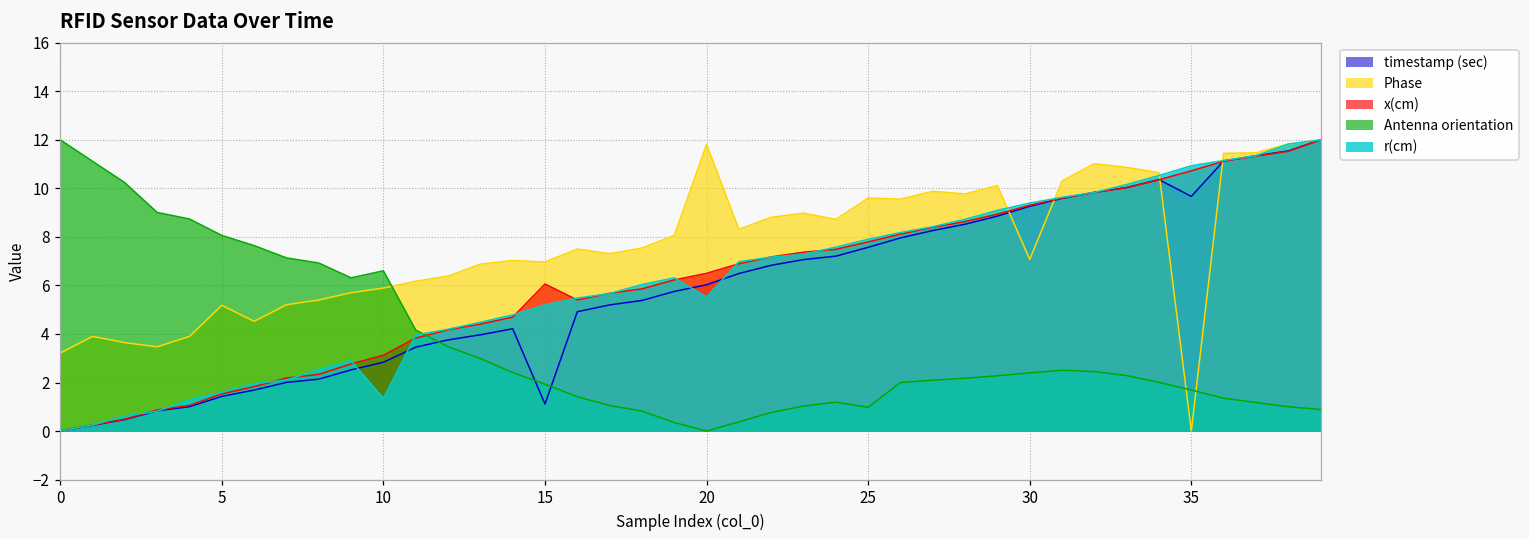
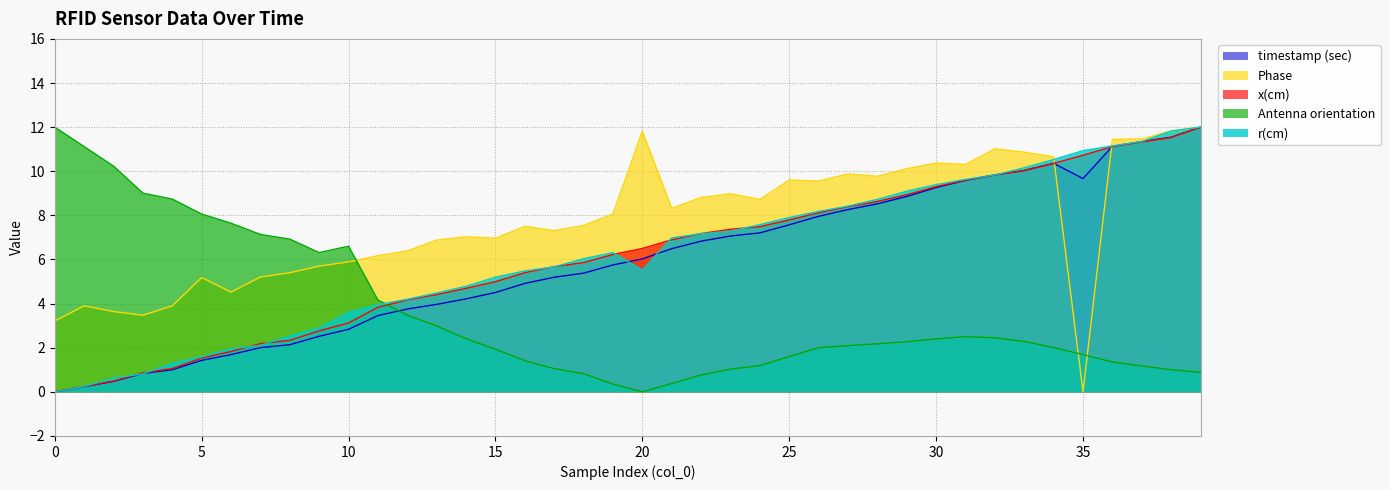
r(cm), 10: 1.3 -> 3.6
timestamp (sec), 15: 1.1 -> 4.5
x(cm), 15: 6.1 -> 5.0
Antenna orientation, 25: 1.0 -> 1.6
Phase, 30: 7.1 -> 10.4
